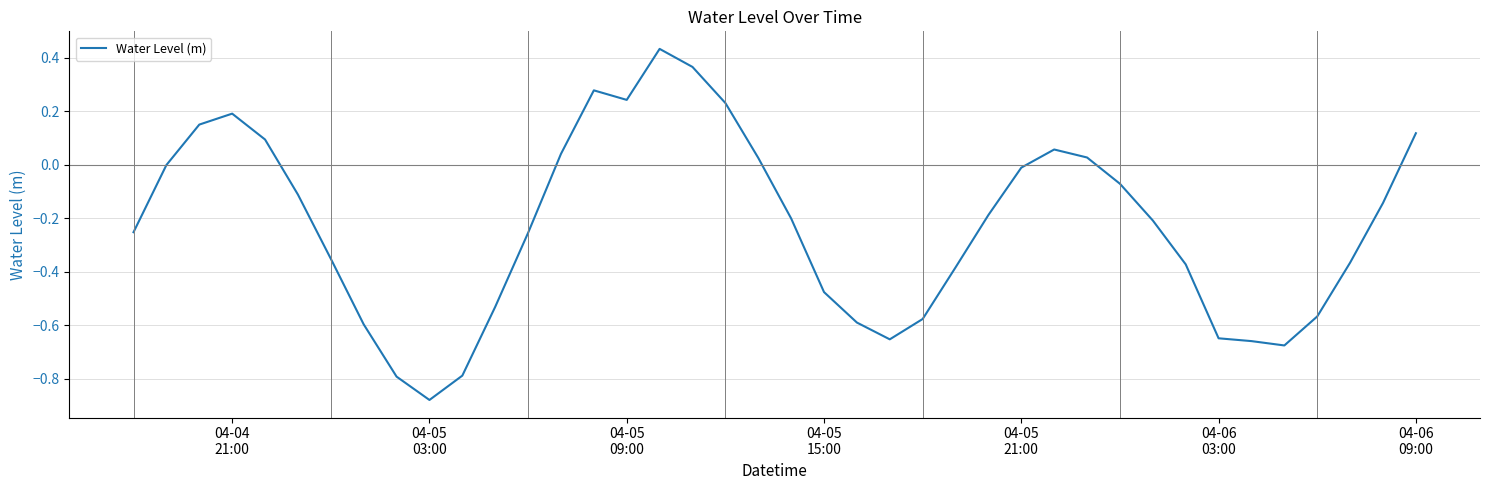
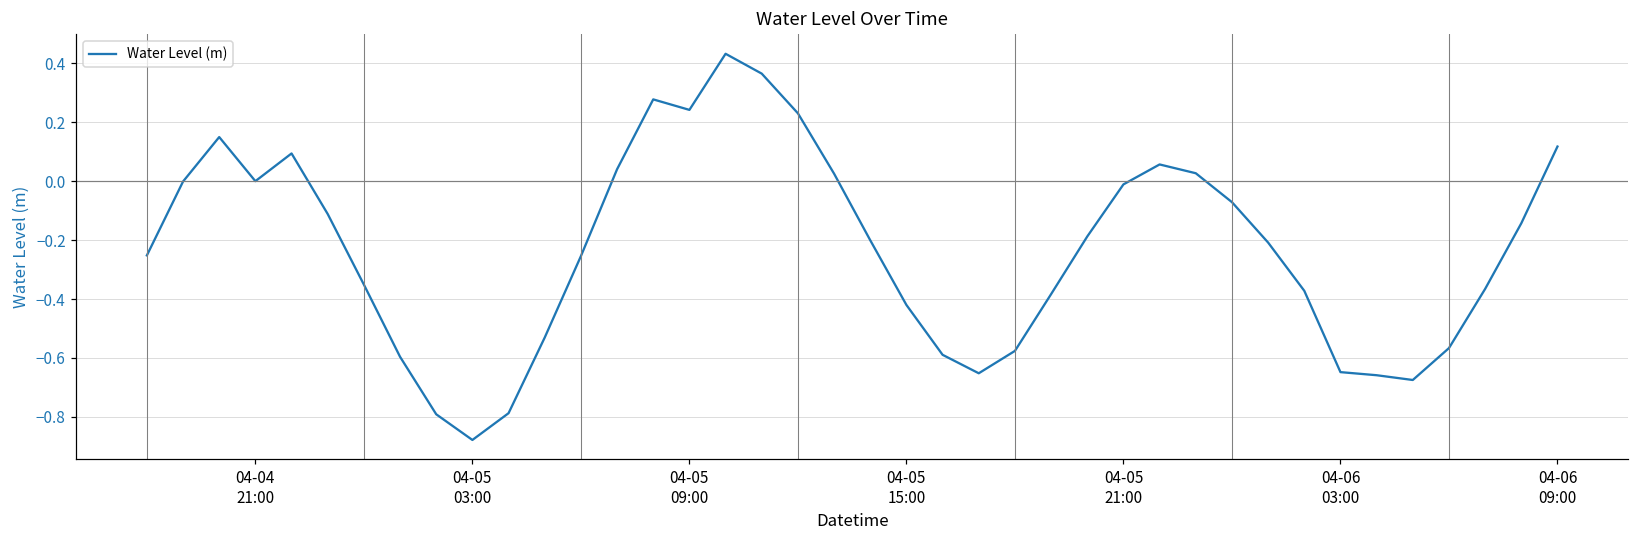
04-04 21:00: 0.19 -> 0.00
04-05 15:00: -0.48 -> -0.42
